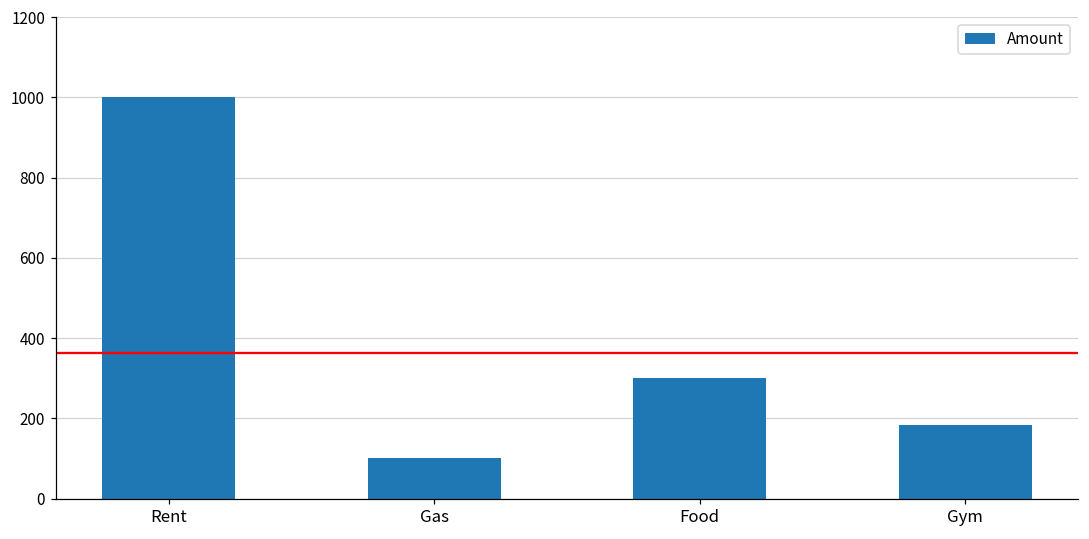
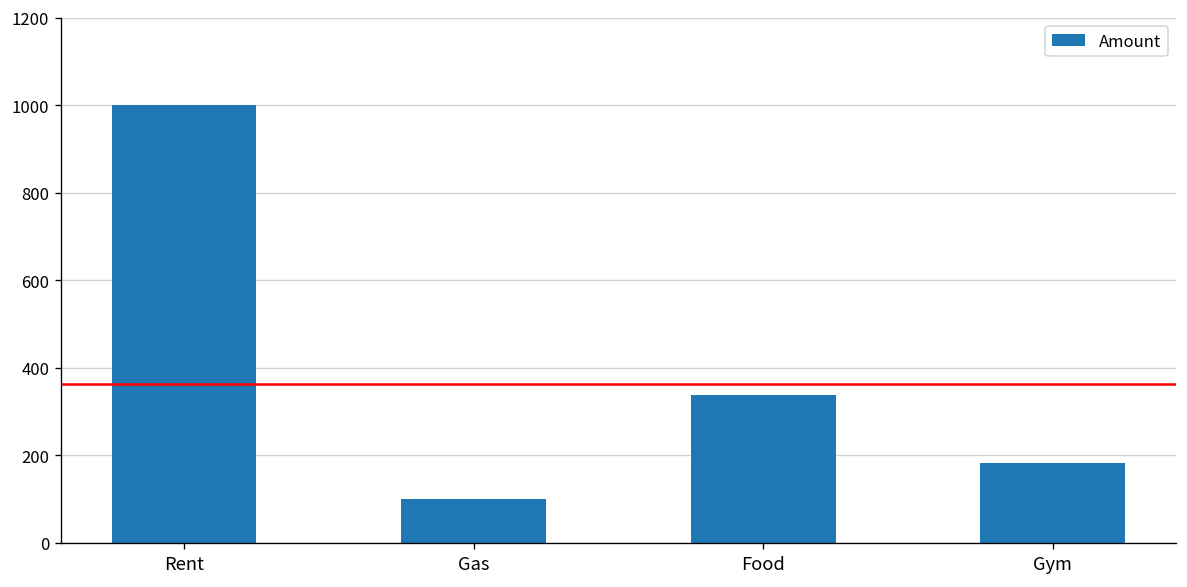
Food: 300 -> 340
